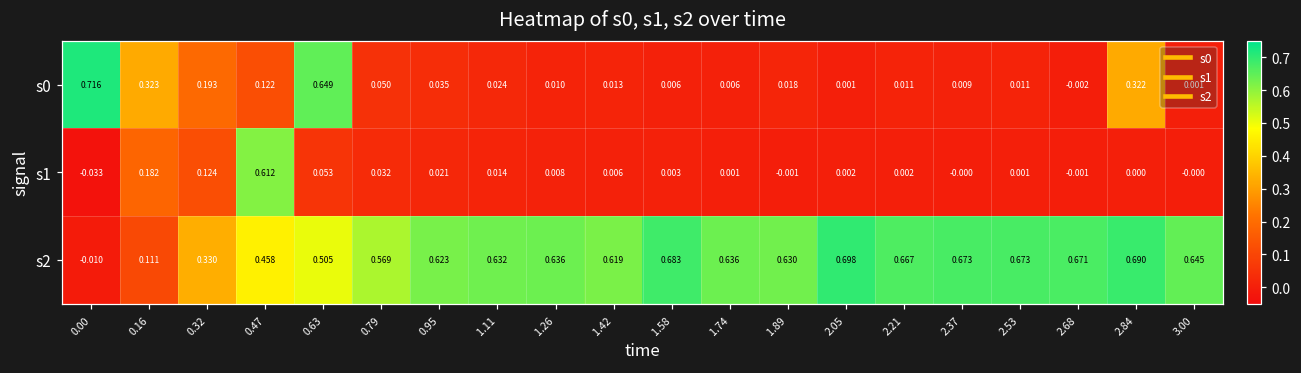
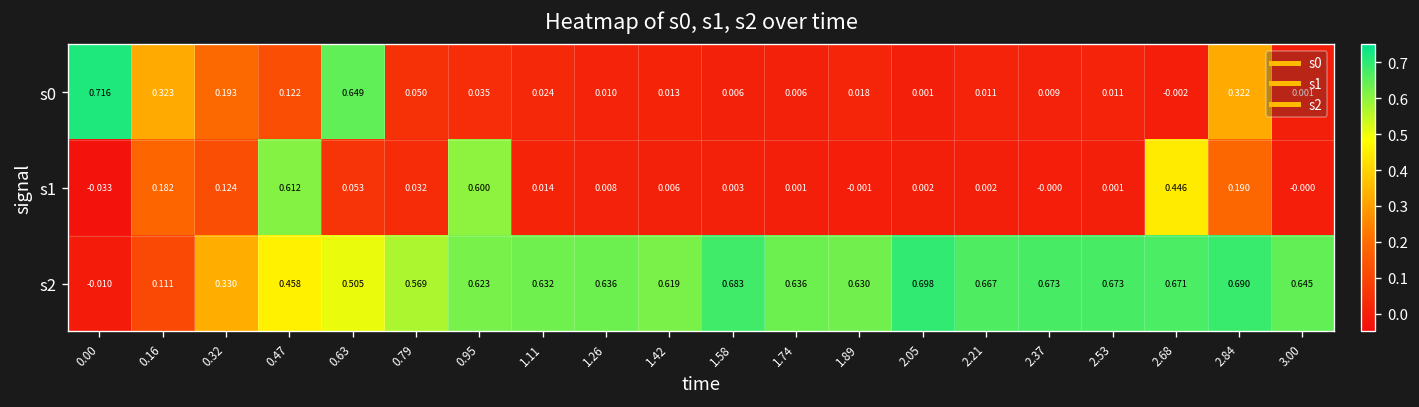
s1, 0.95: 0.021 -> 0.600
s1, 2.68: -0.001 -> 0.446
s1, 2.84: 0.000 -> 0.190
